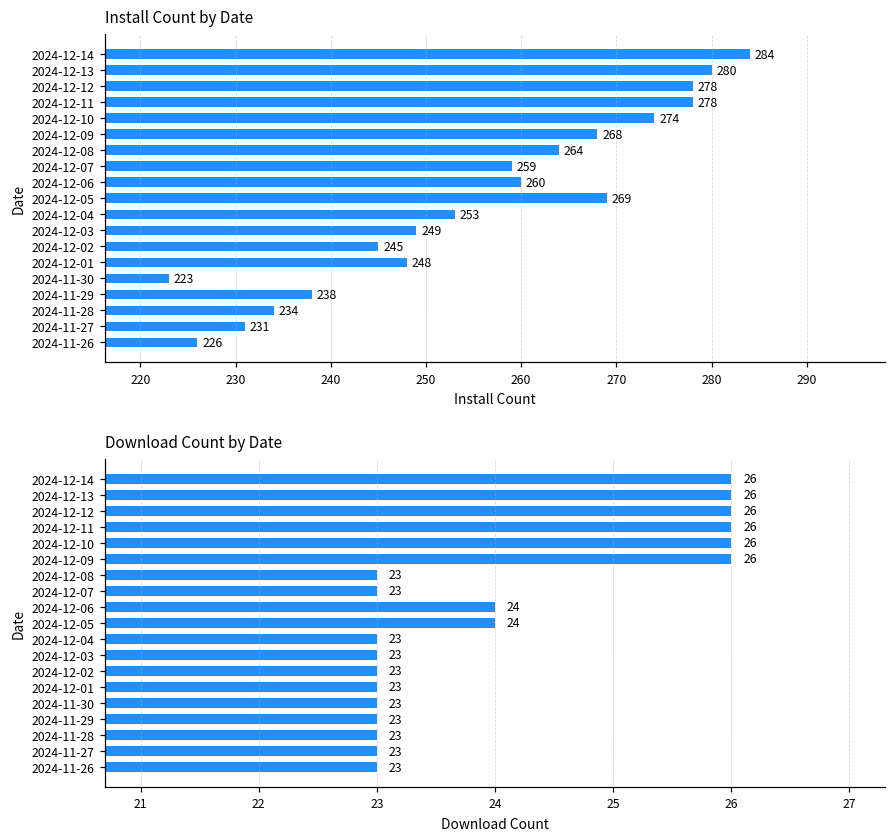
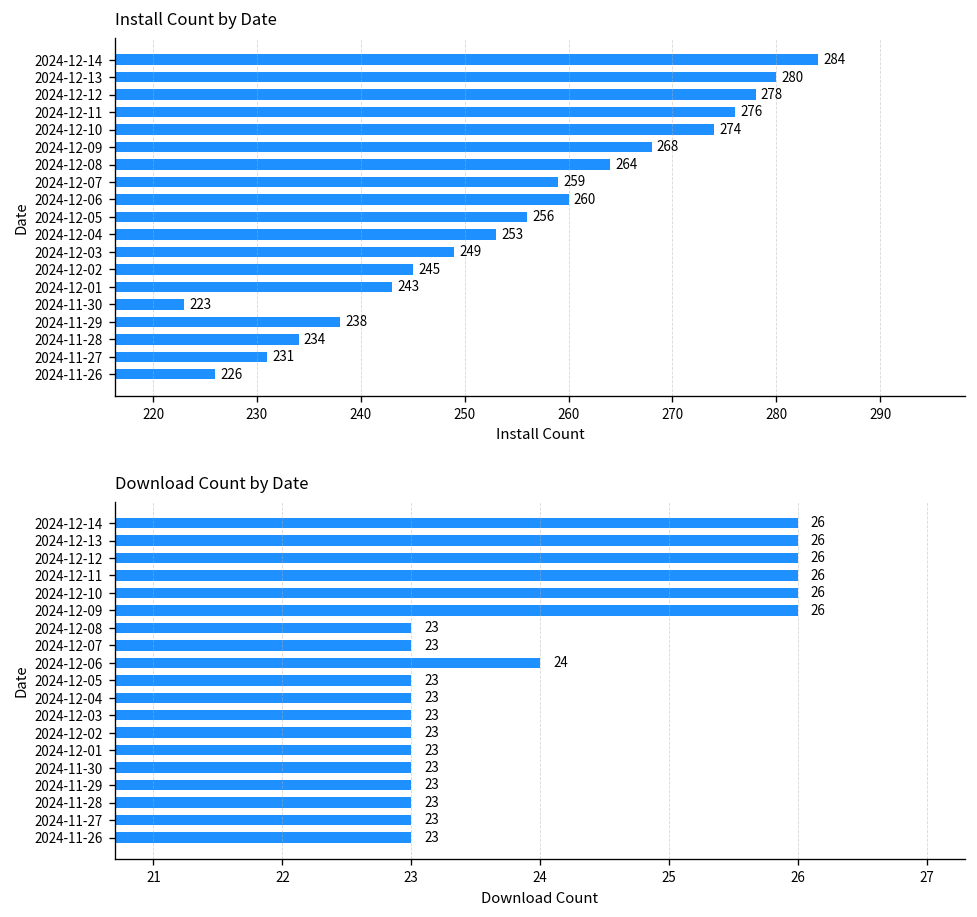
Install Count by Date, 2024-12-11: 278 -> 276
Install Count by Date, 2024-12-05: 269 -> 256
Install Count by Date, 2024-12-01: 248 -> 243
Download Count by Date, 2024-12-05: 24 -> 23
